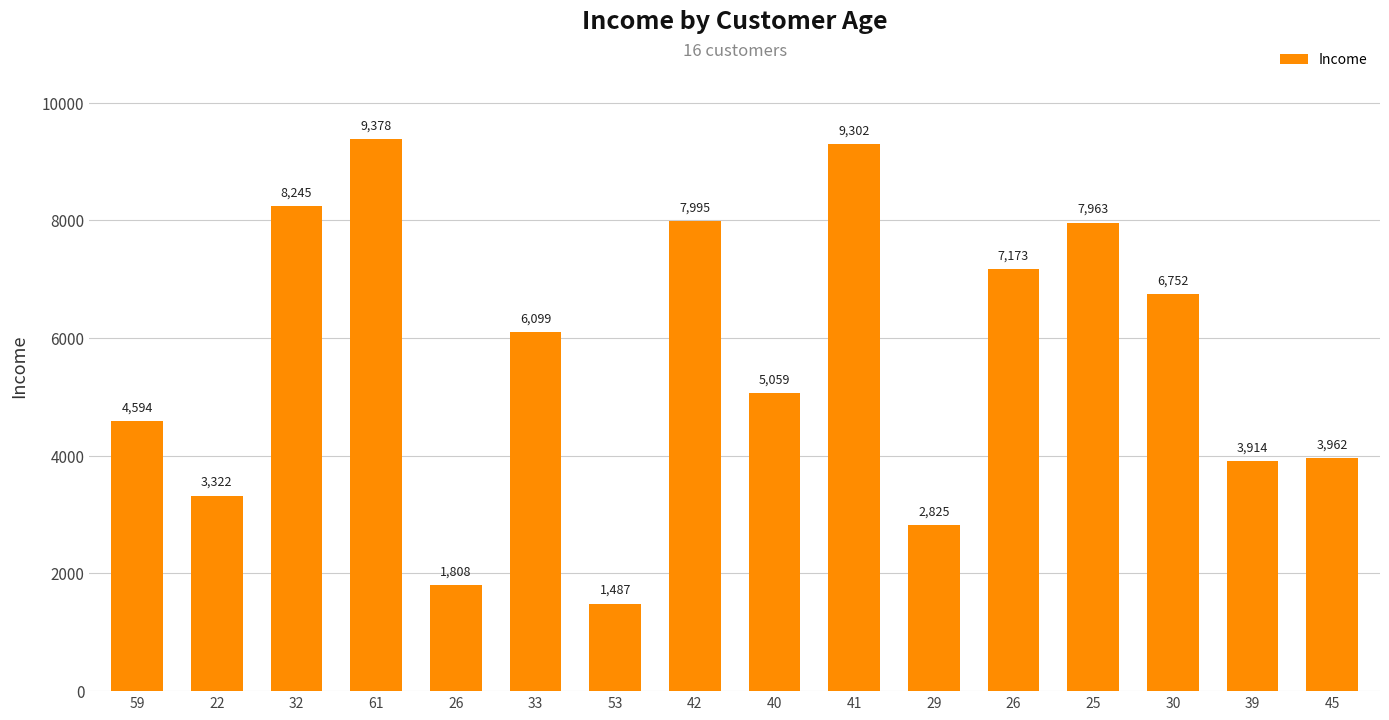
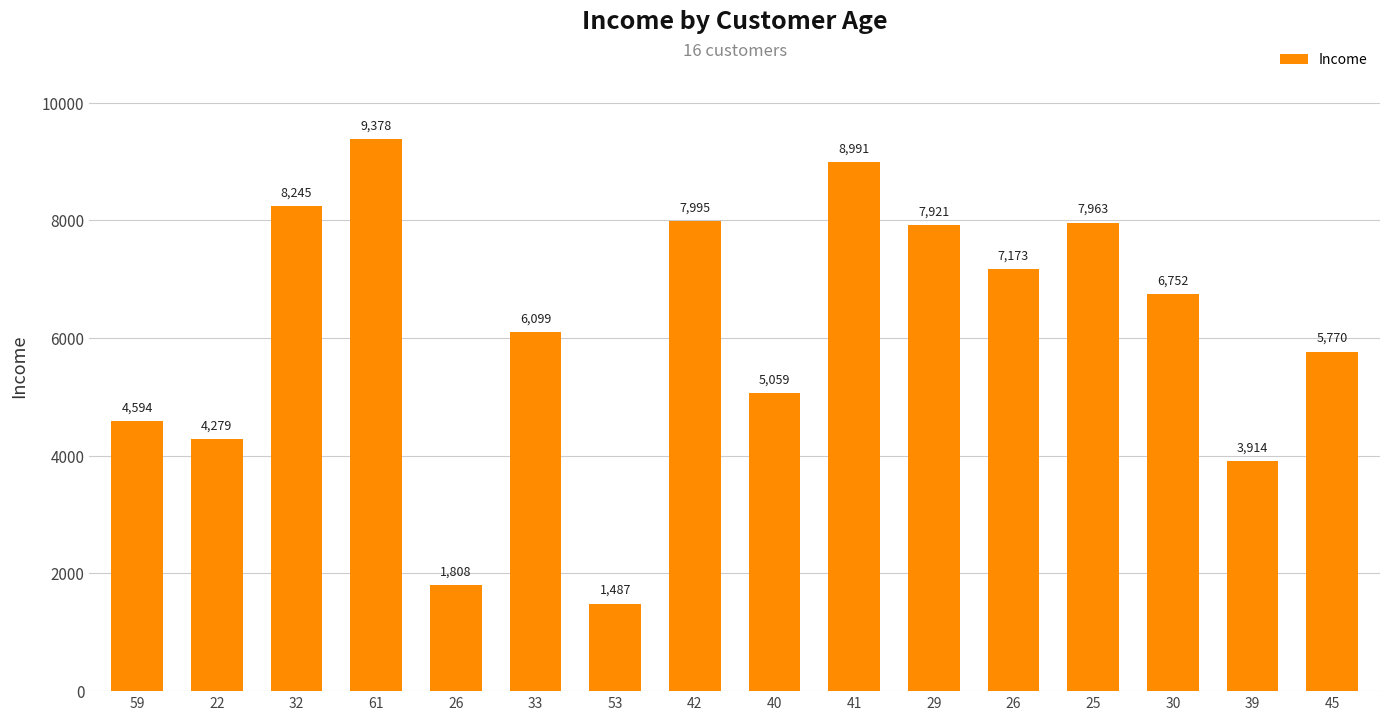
22: 3,322 -> 4,279
41: 9,302 -> 8,991
29: 2,825 -> 7,921
45: 3,962 -> 5,770
